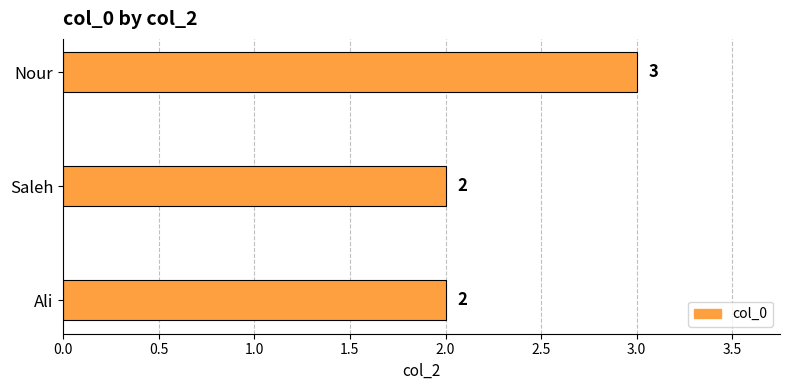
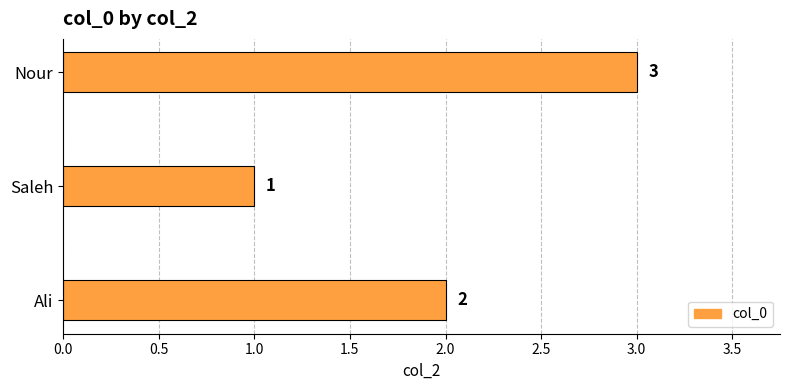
Saleh: 2 -> 1
